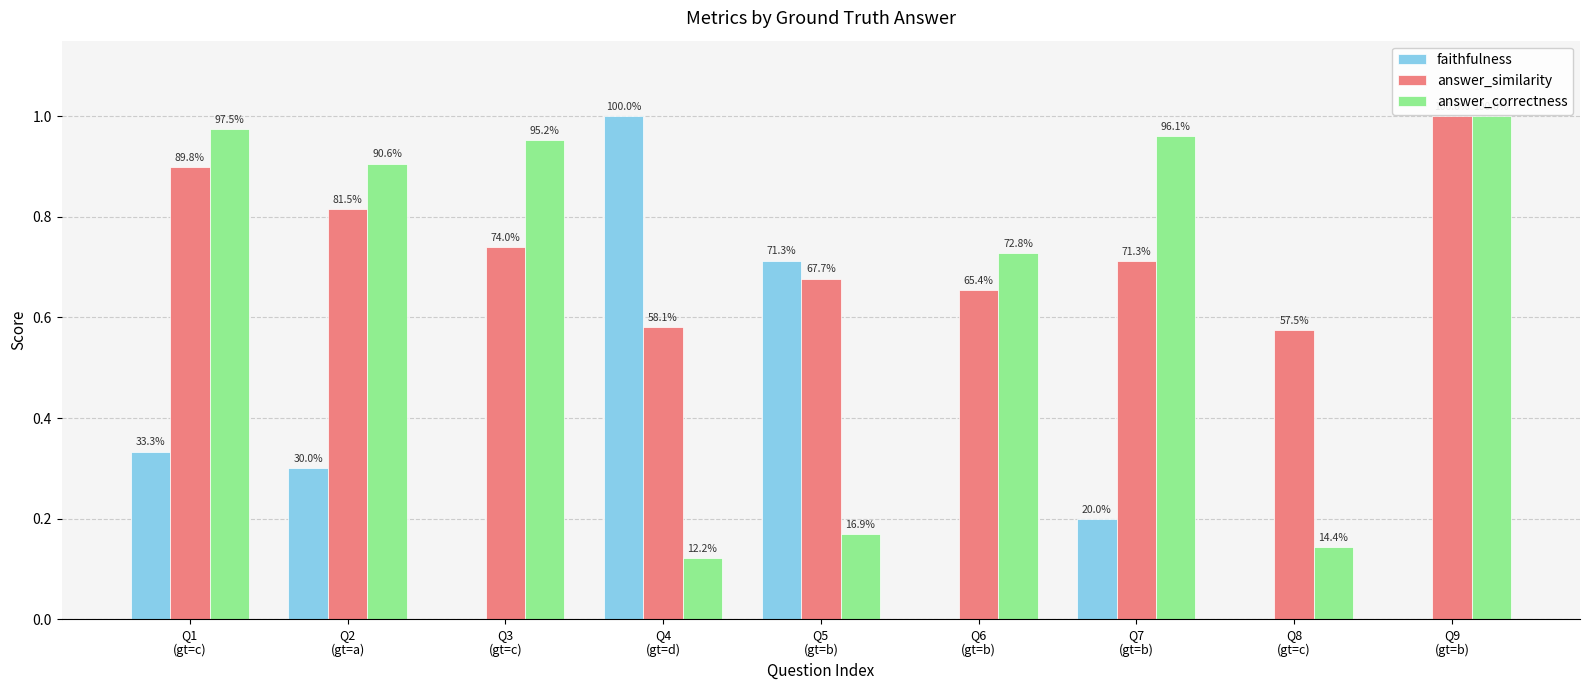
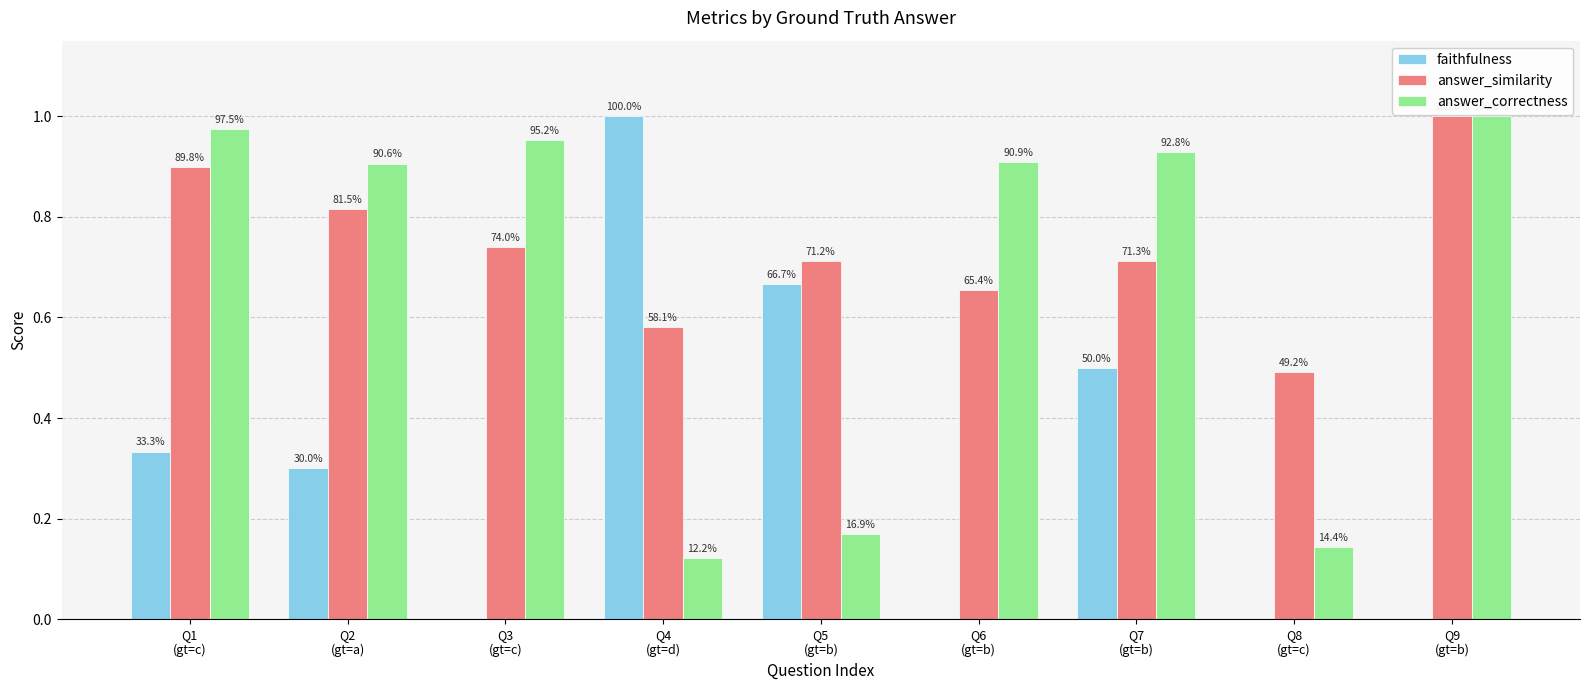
faithfulness, Q5 (gt=b): 71.3% -> 66.7%
answer_similarity, Q5 (gt=b): 67.7% -> 71.2%
answer_correctness, Q6 (gt=b): 72.8% -> 90.9%
faithfulness, Q7 (gt=b): 20.0% -> 50.0%
answer_correctness, Q7 (gt=b): 96.1% -> 92.8%
answer_similarity, Q8 (gt=c): 57.5% -> 49.2%
